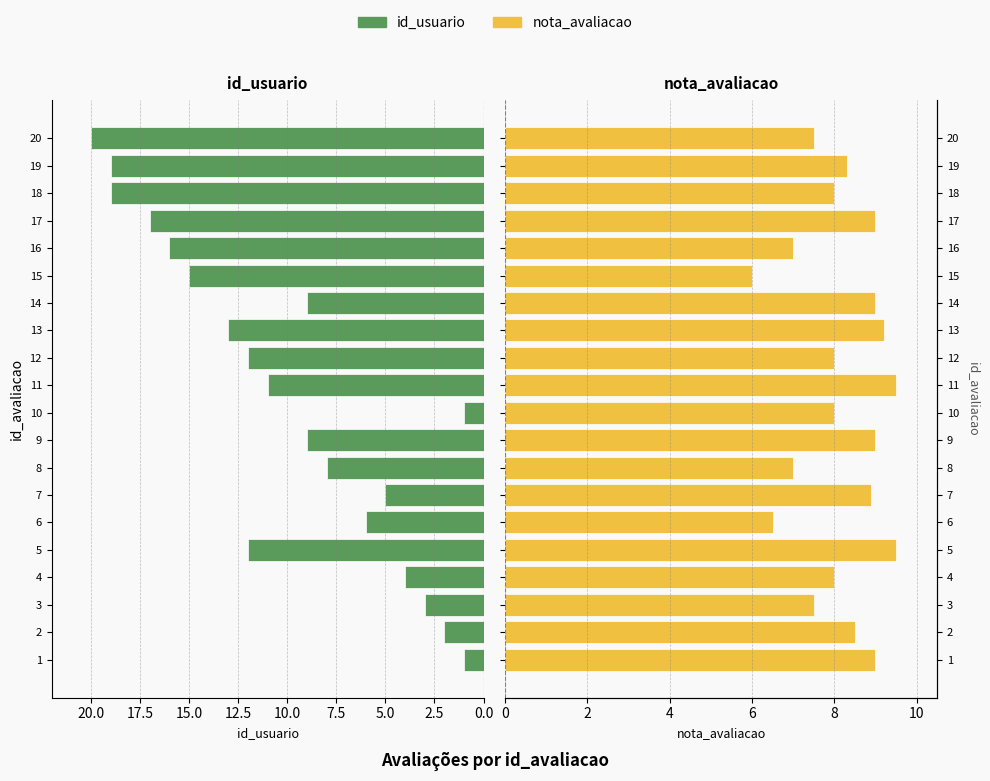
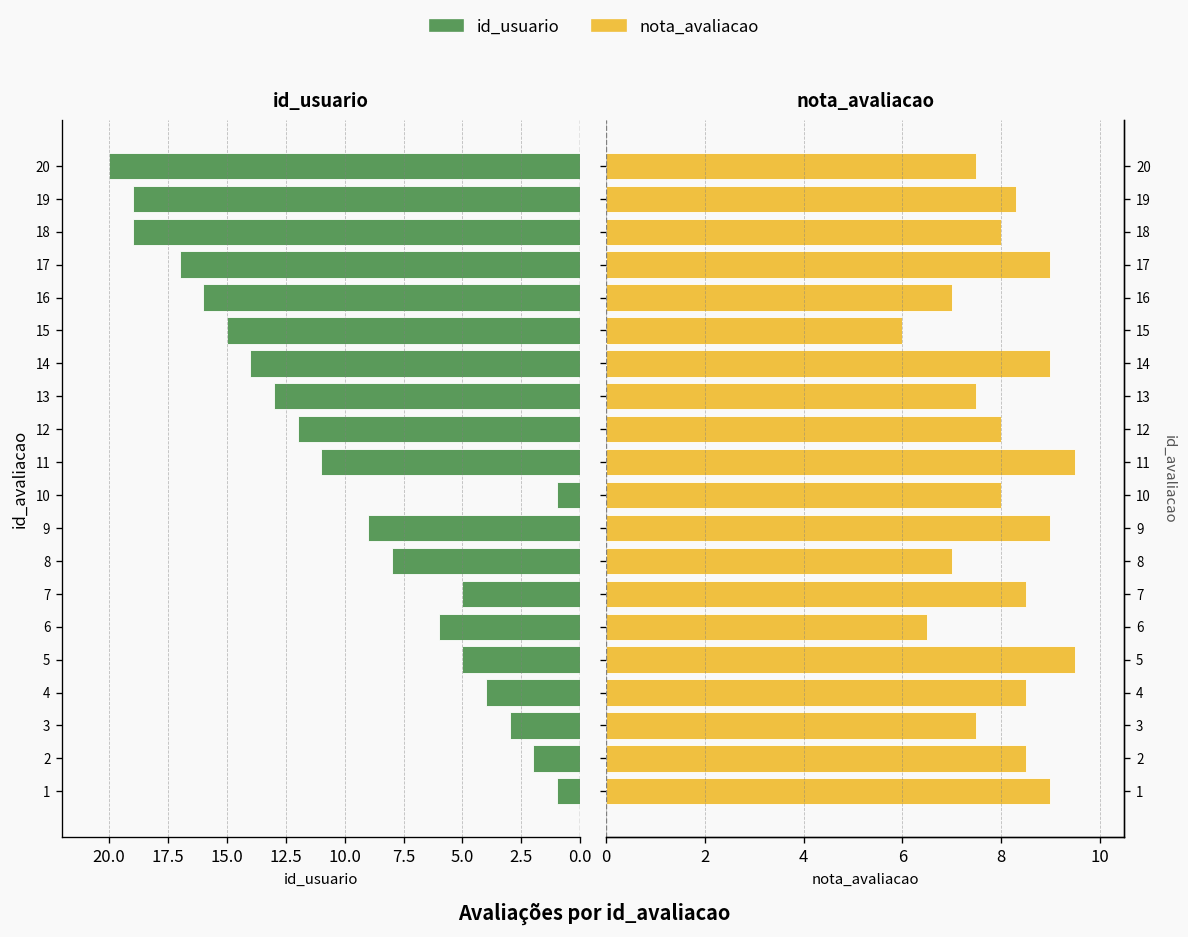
id_usuario, 14: 9 -> 14
id_usuario, 5: 12 -> 5
nota_avaliacao, 13: 9.2 -> 7.5
nota_avaliacao, 7: 8.9 -> 8.5
nota_avaliacao, 4: 8.0 -> 8.5
